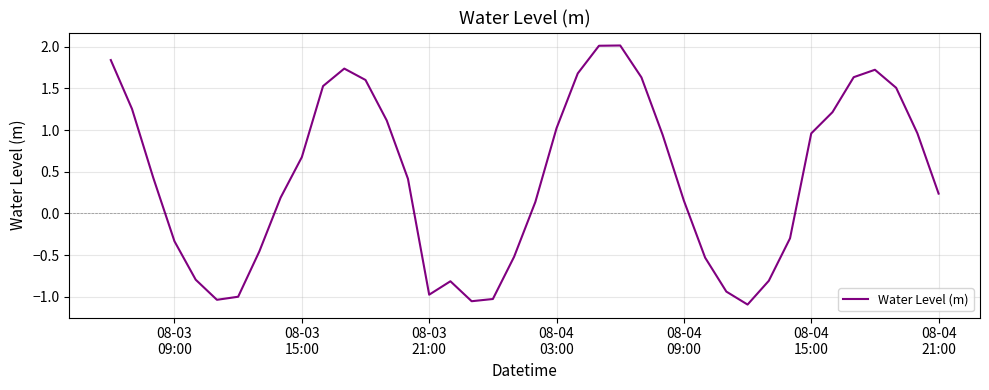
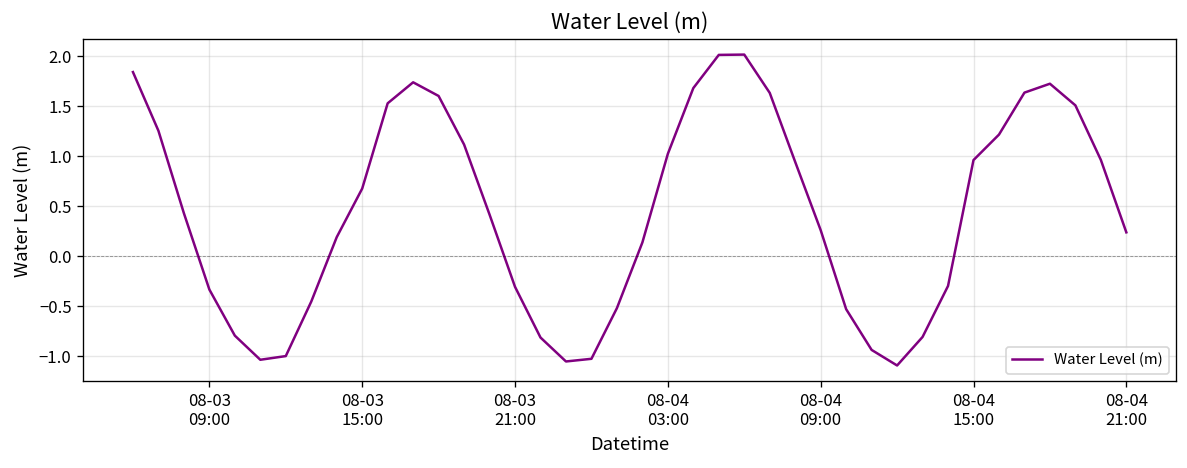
08-03 21:00: -1.0 -> -0.3
08-04 09:00: 0.2 -> 0.3
